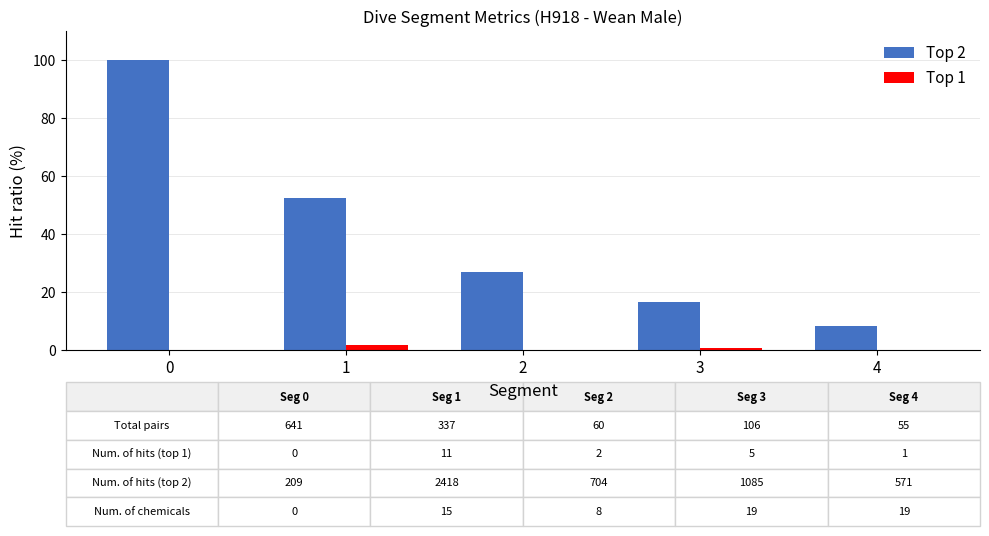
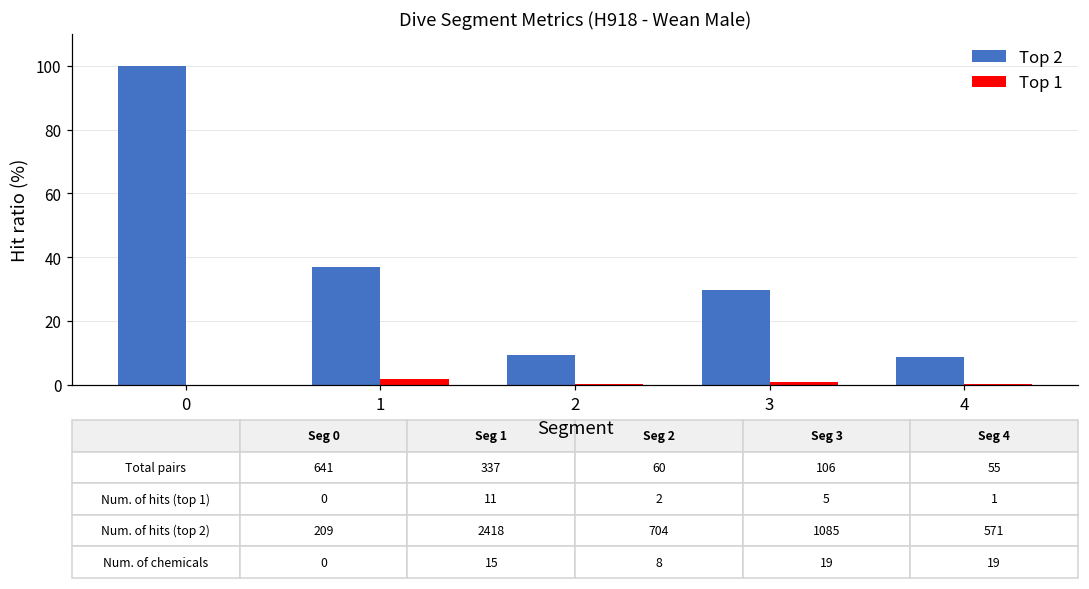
Top 2, 1: 53 -> 37
Top 2, 2: 27 -> 9
Top 2, 3: 17 -> 30
